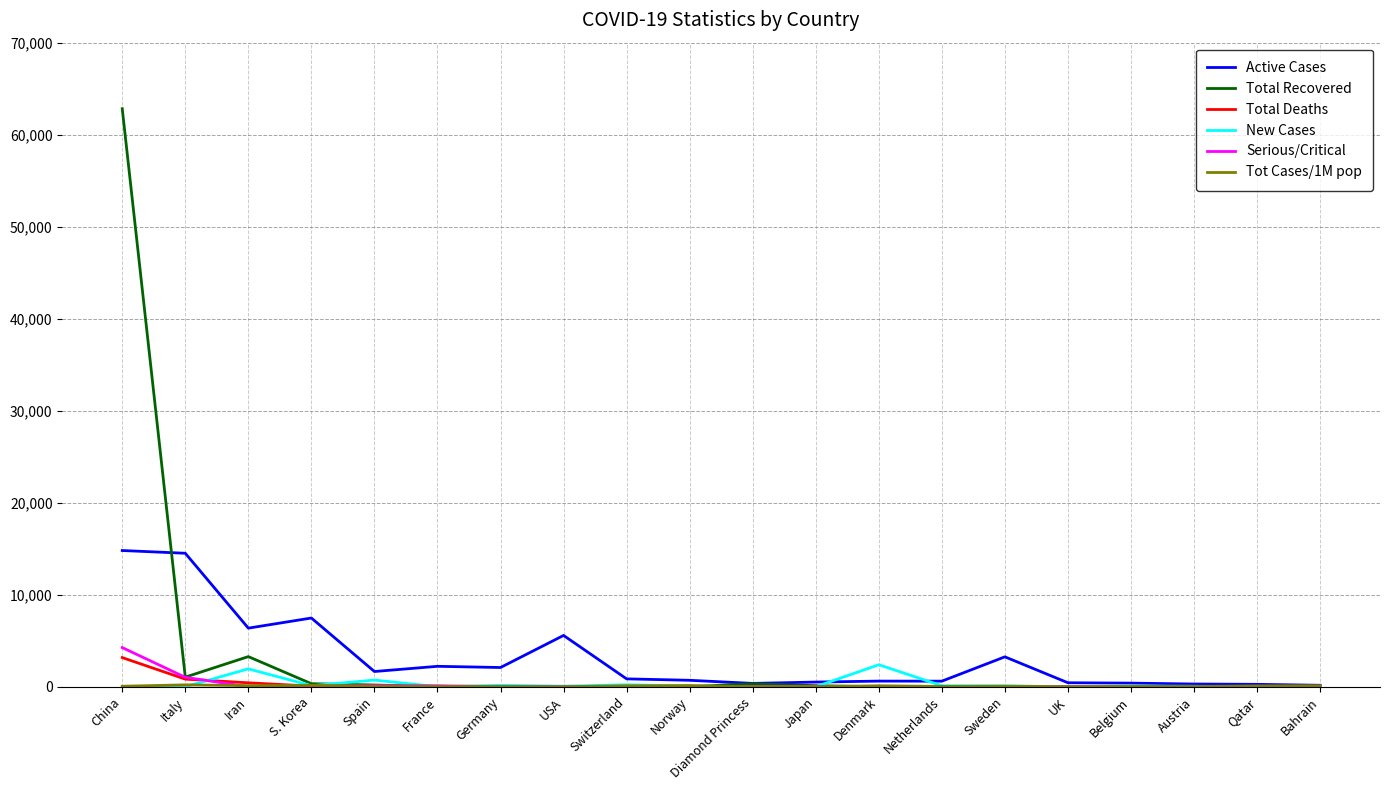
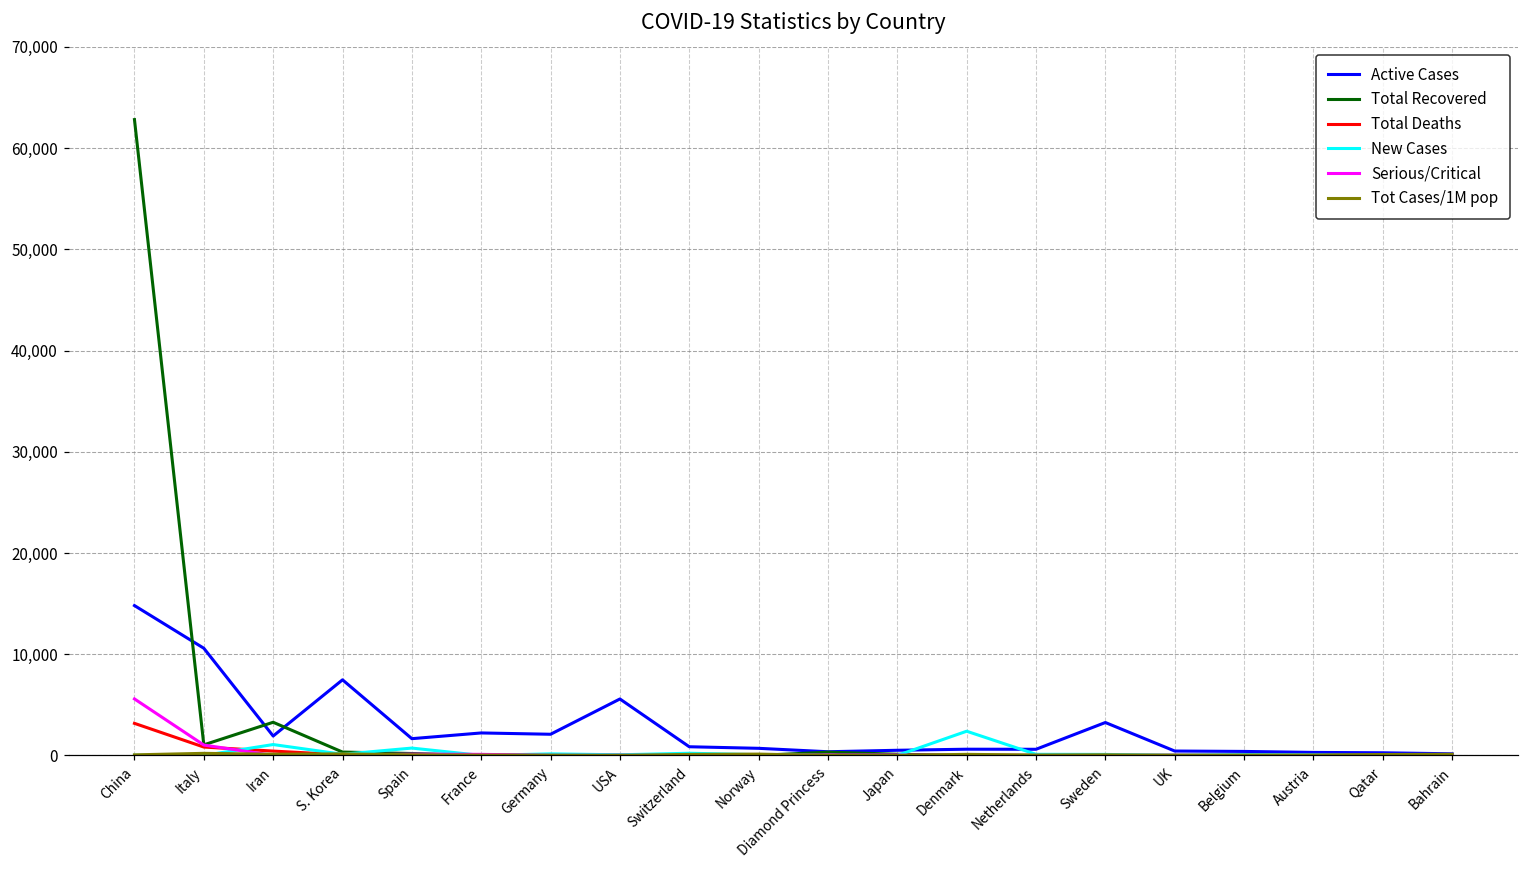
Serious/Critical, China: 4,000 -> 6,000
Active Cases, Italy: 15,000 -> 11,000
Active Cases, Iran: 6,000 -> 2,000
New Cases, Iran: 2,000 -> 1,000
